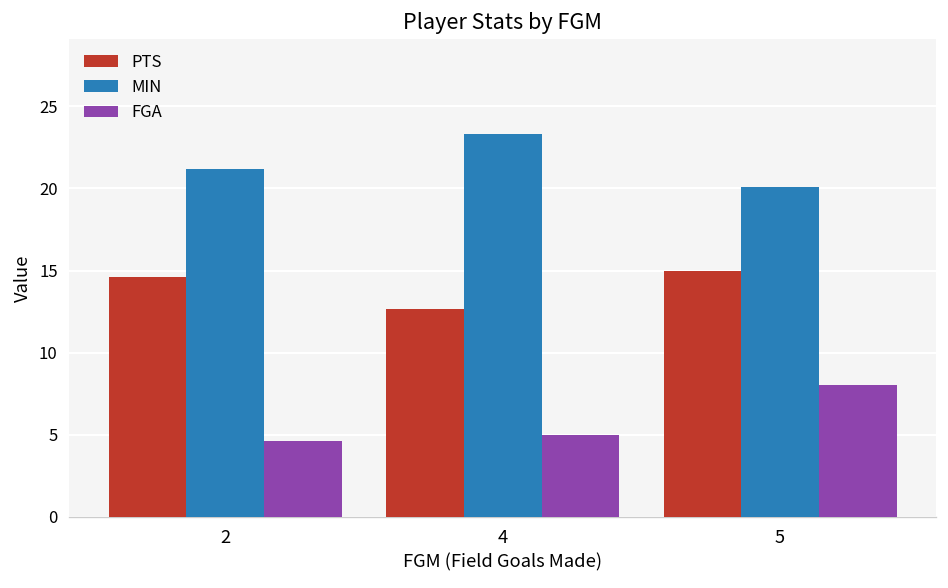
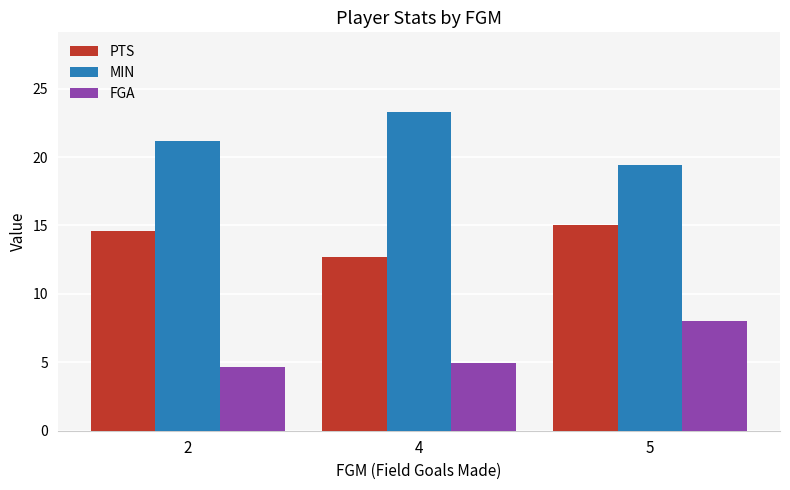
MIN, 5: 20.1 -> 19.4
